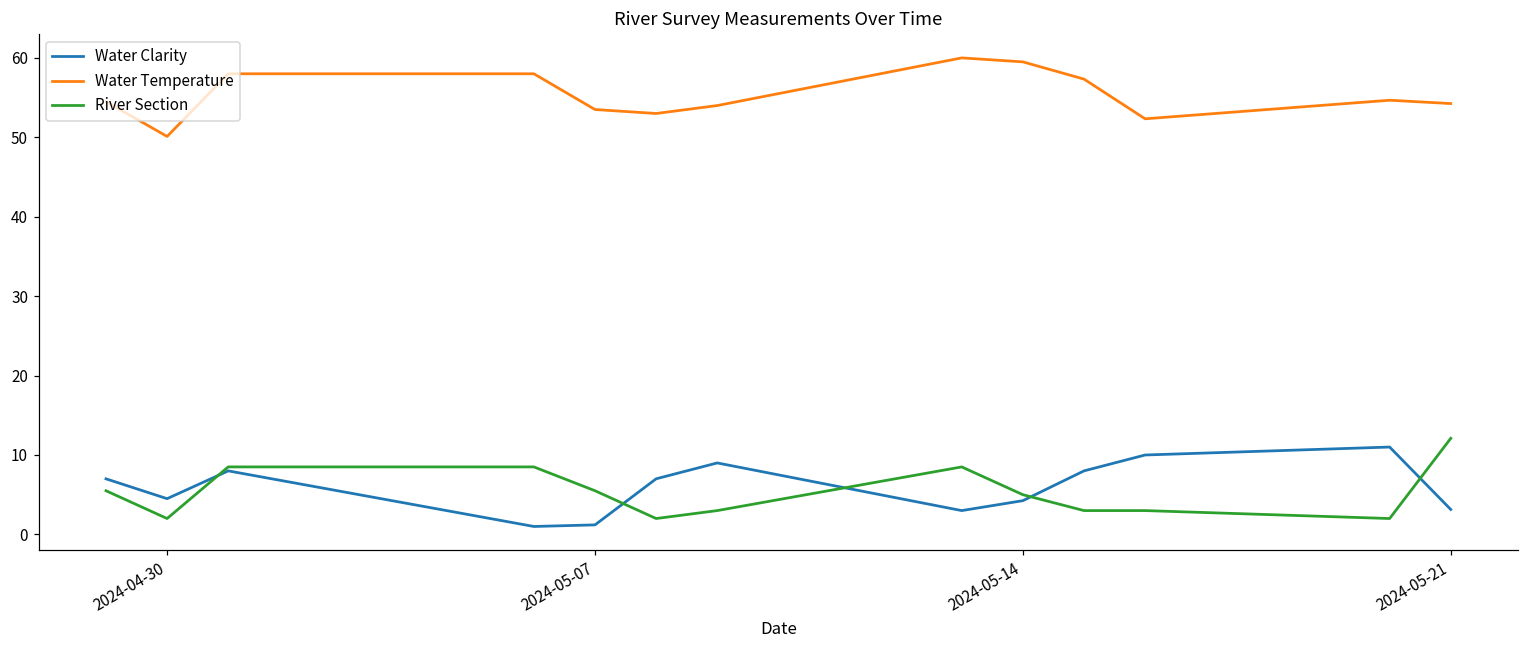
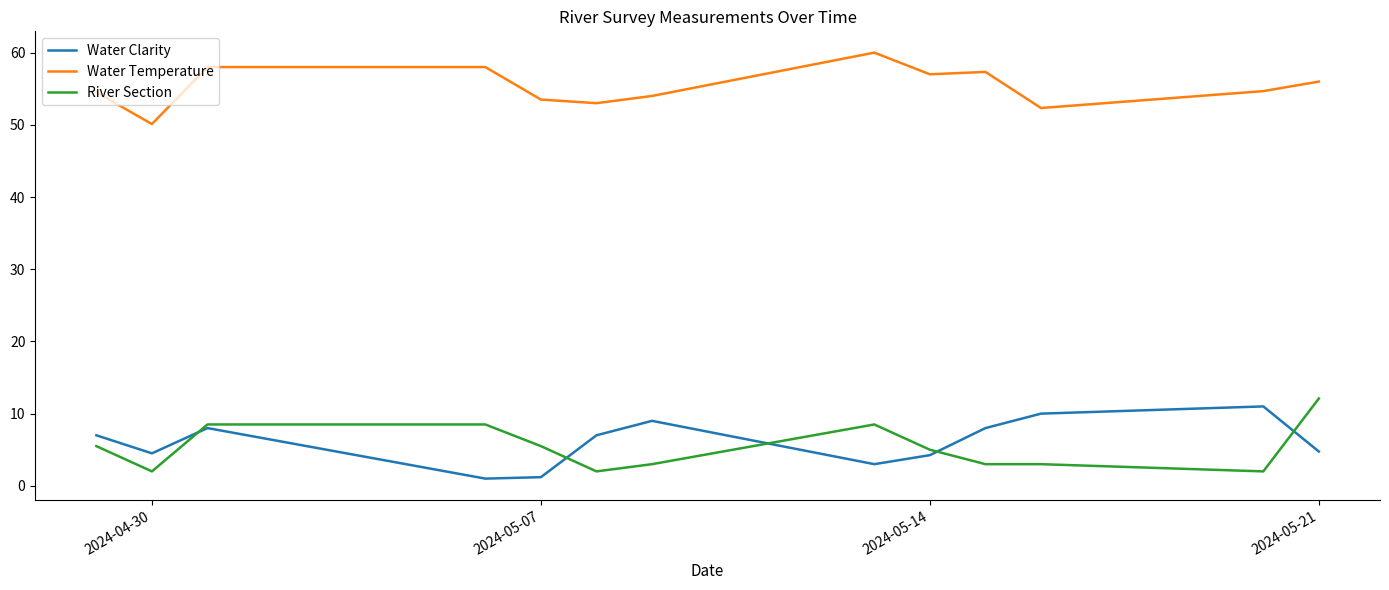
Water Temperature, 2024-05-14: 60 -> 57
Water Clarity, 2024-05-21: 3 -> 5
Water Temperature, 2024-05-21: 54 -> 56
